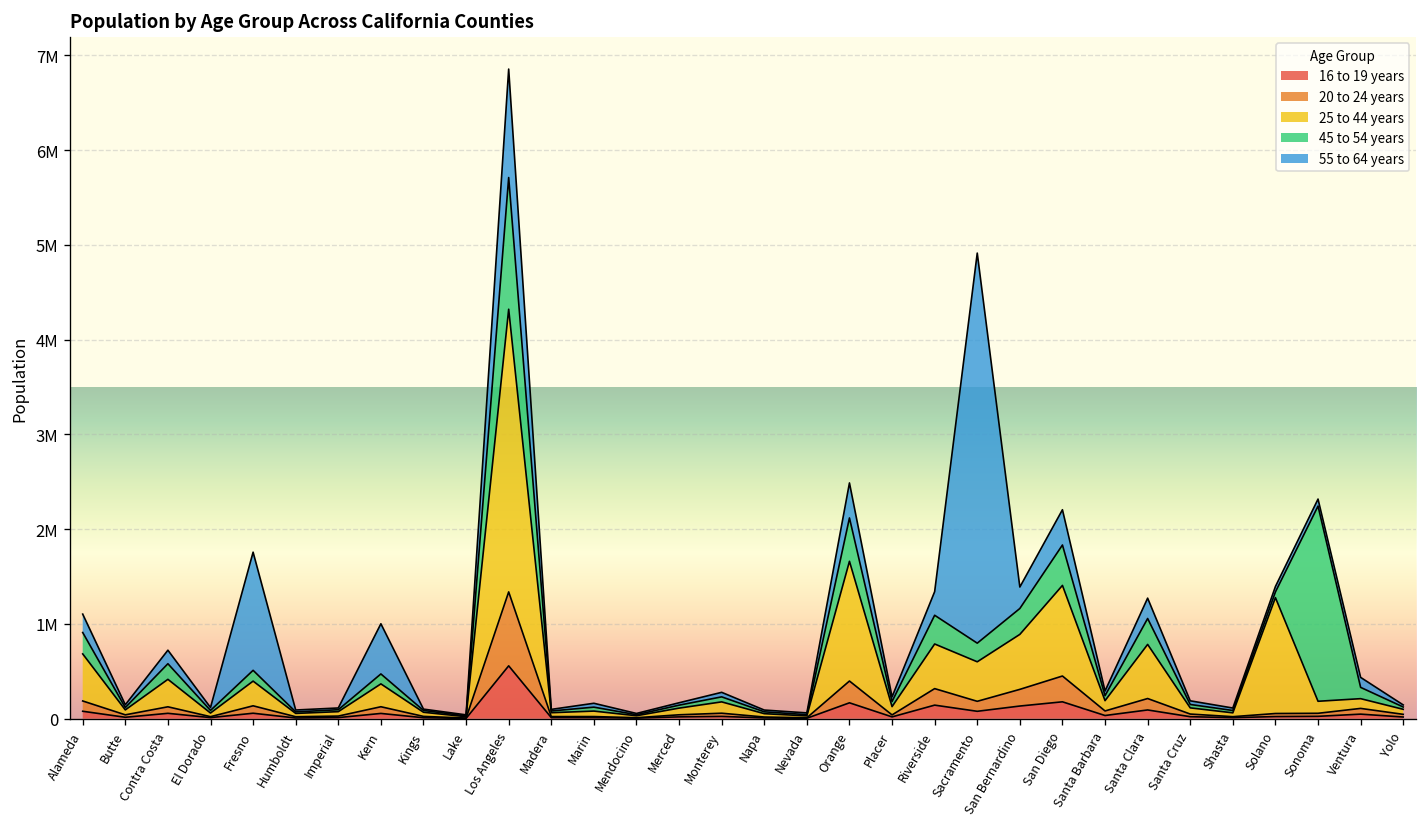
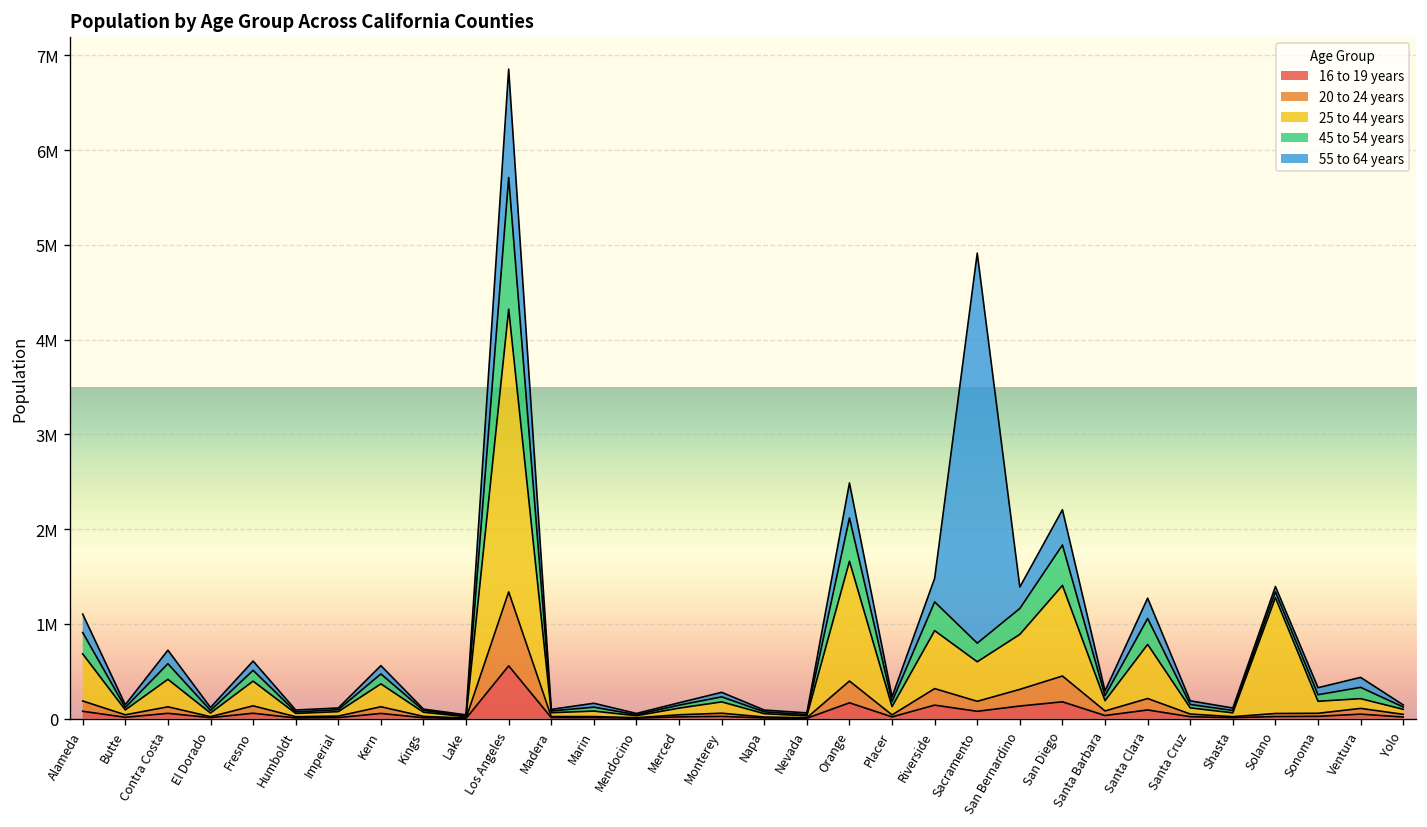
55 to 64 years, Fresno: 1200000 -> 100000
55 to 64 years, Kern: 500000 -> 100000
25 to 44 years, Riverside: 500000 -> 600000
45 to 54 years, Sonoma: 2100000 -> 100000
